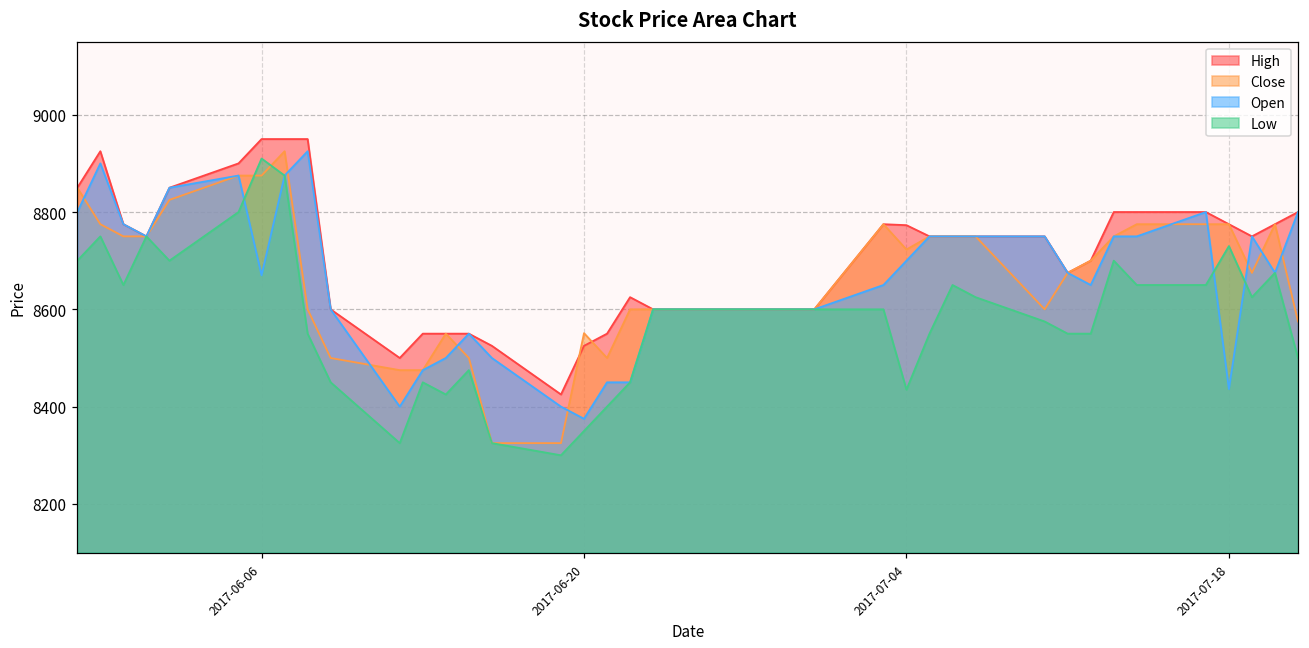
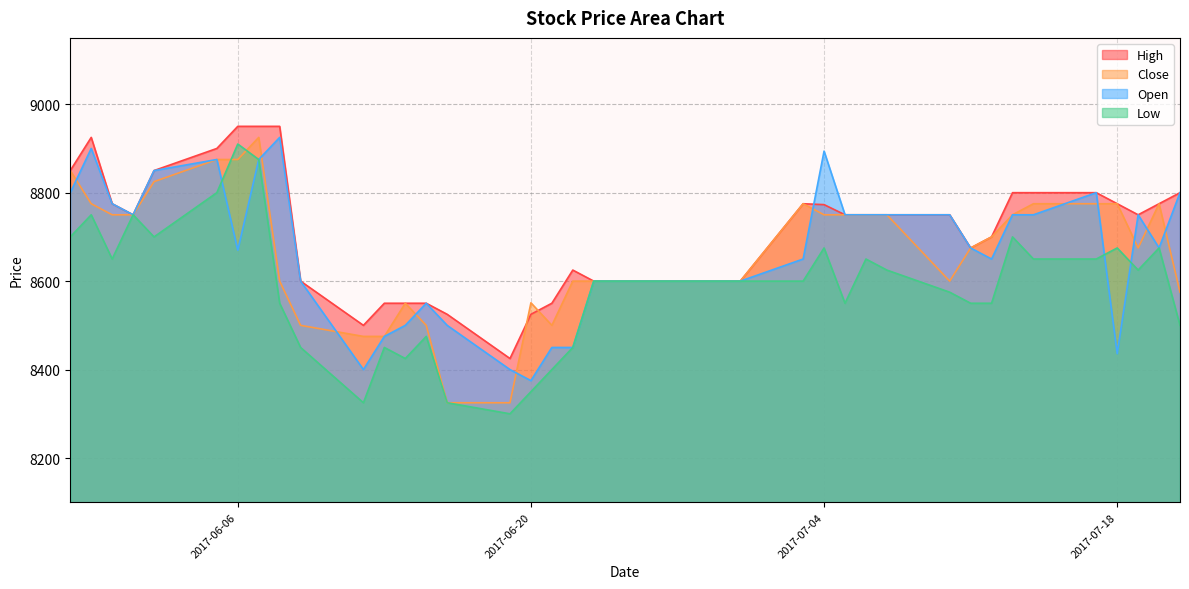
Close, 2017-07-04: 8720 -> 8750
Open, 2017-07-04: 8700 -> 8890
Low, 2017-07-04: 8440 -> 8680
Low, 2017-07-18: 8730 -> 8680
